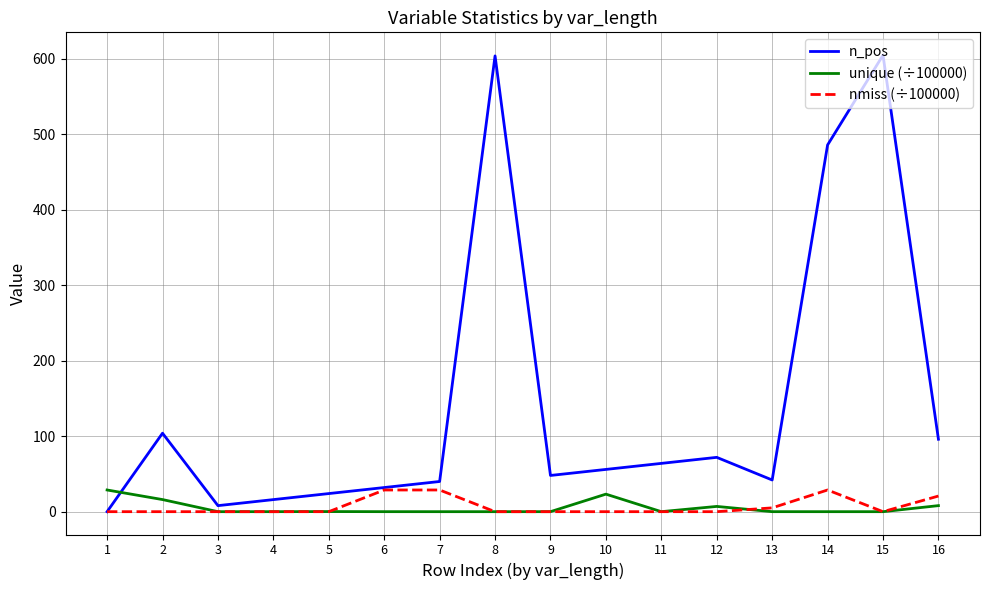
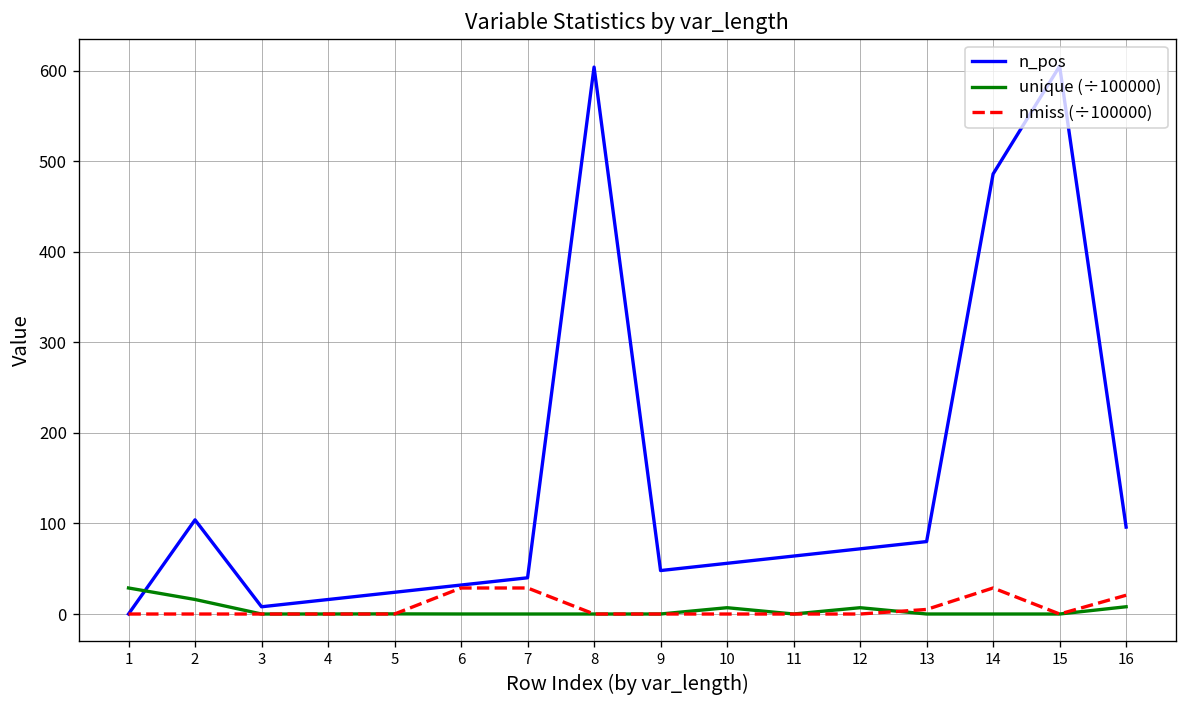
unique (÷100000), 10: 20 -> 10
n_pos, 13: 40 -> 80
